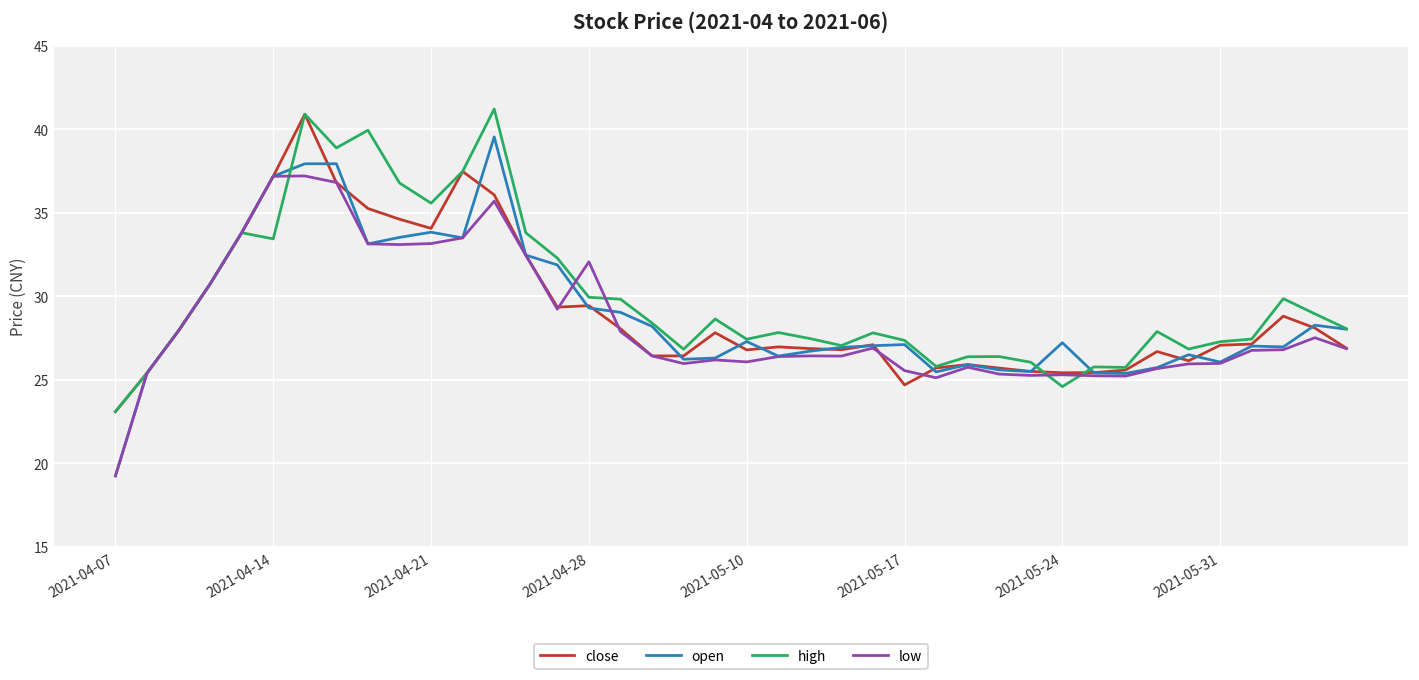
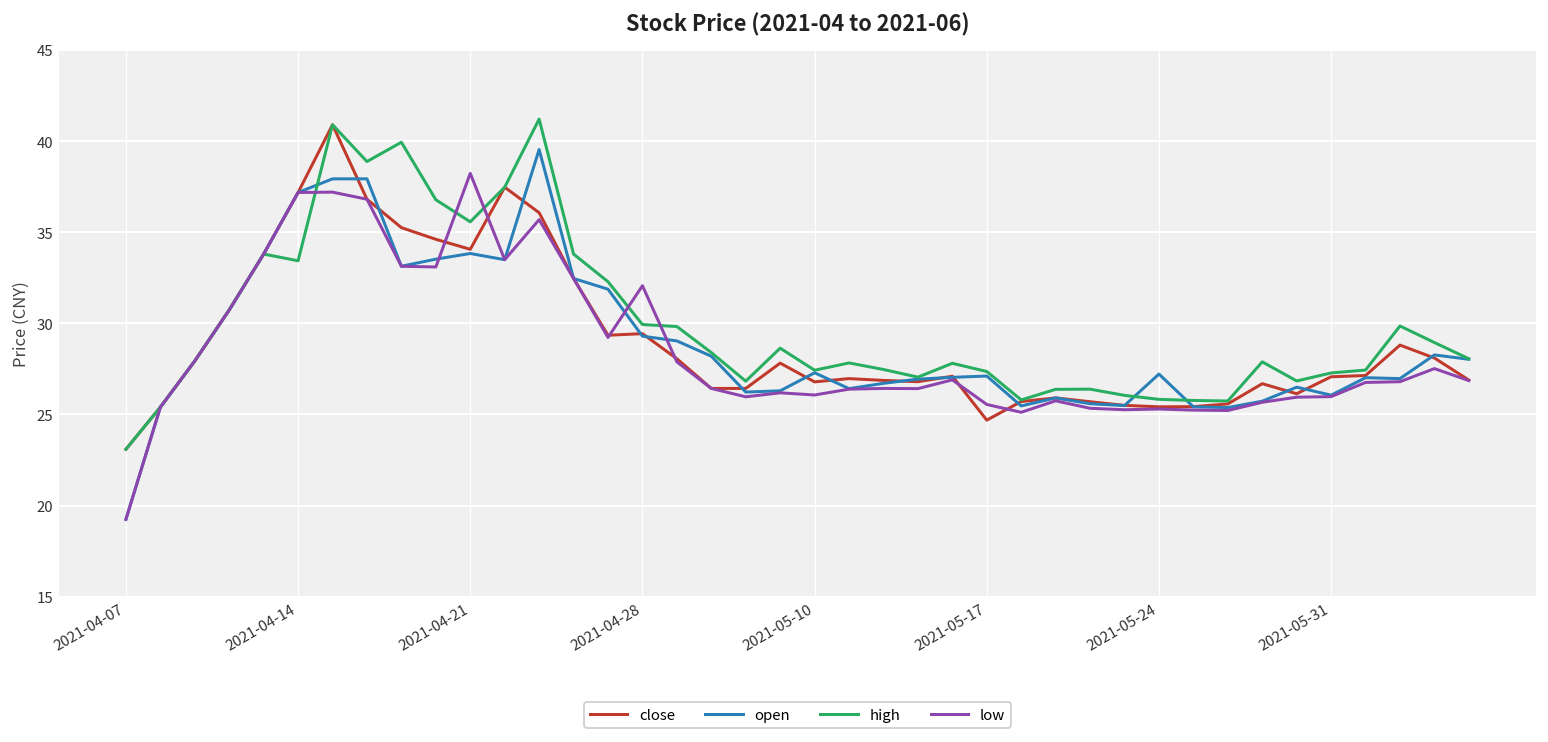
low, 2021-04-21: 33.2 -> 38.2
high, 2021-05-24: 24.6 -> 25.8
